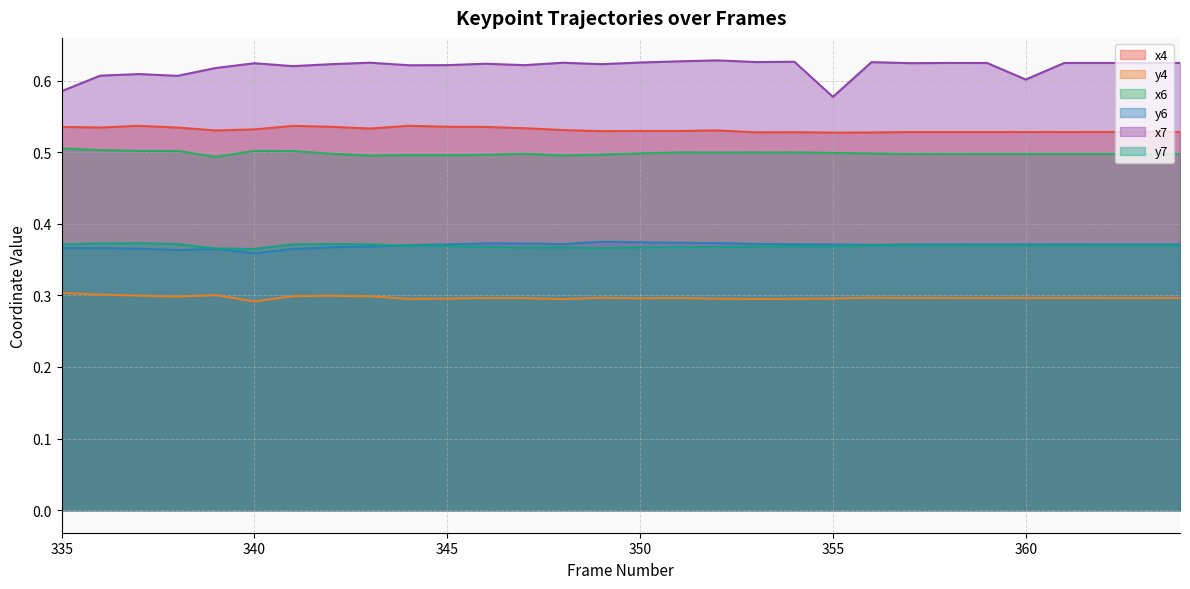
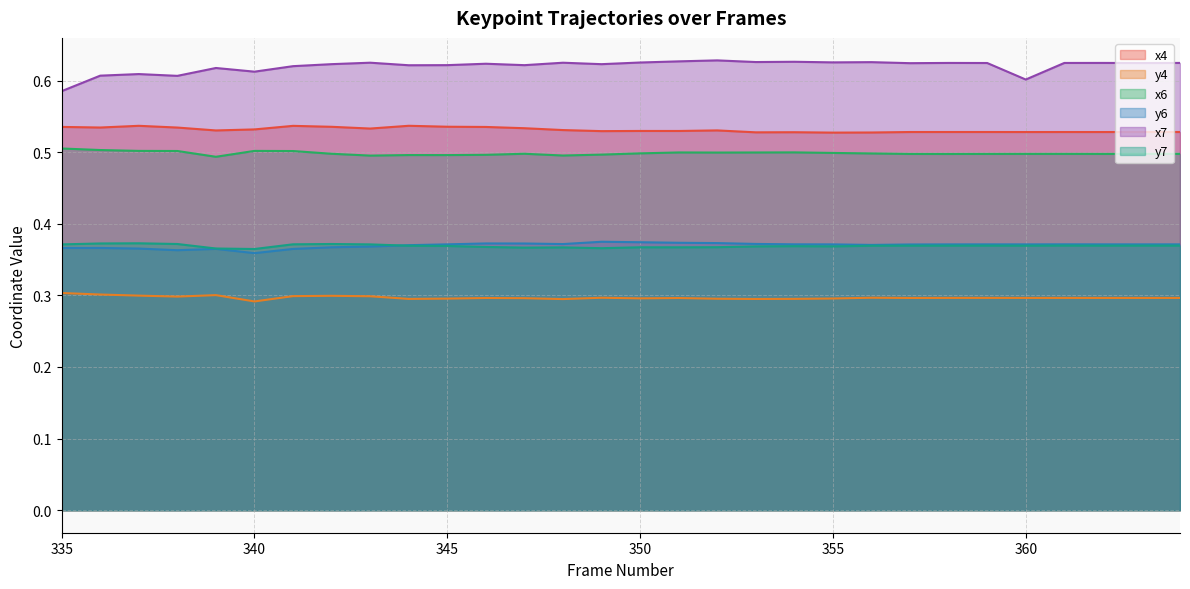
x7, 340: 0.62 -> 0.61
x7, 355: 0.58 -> 0.63
